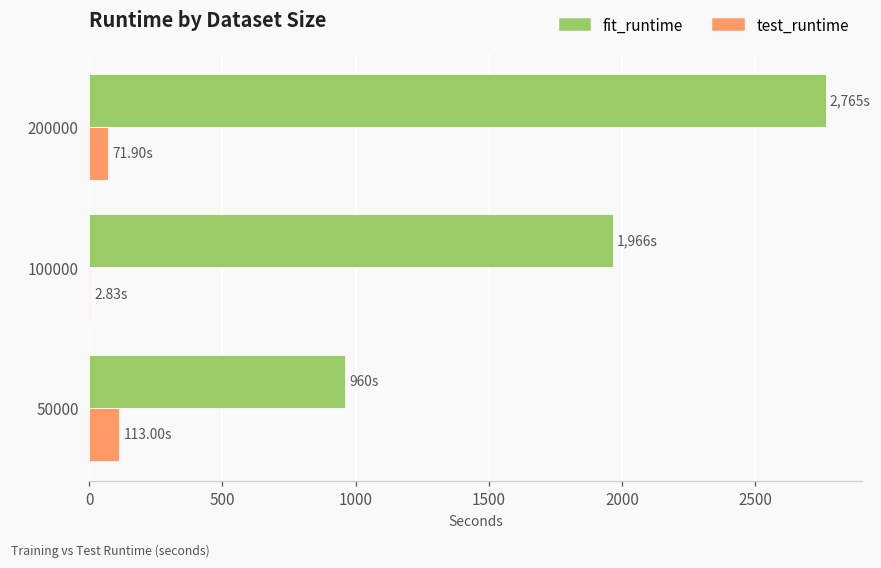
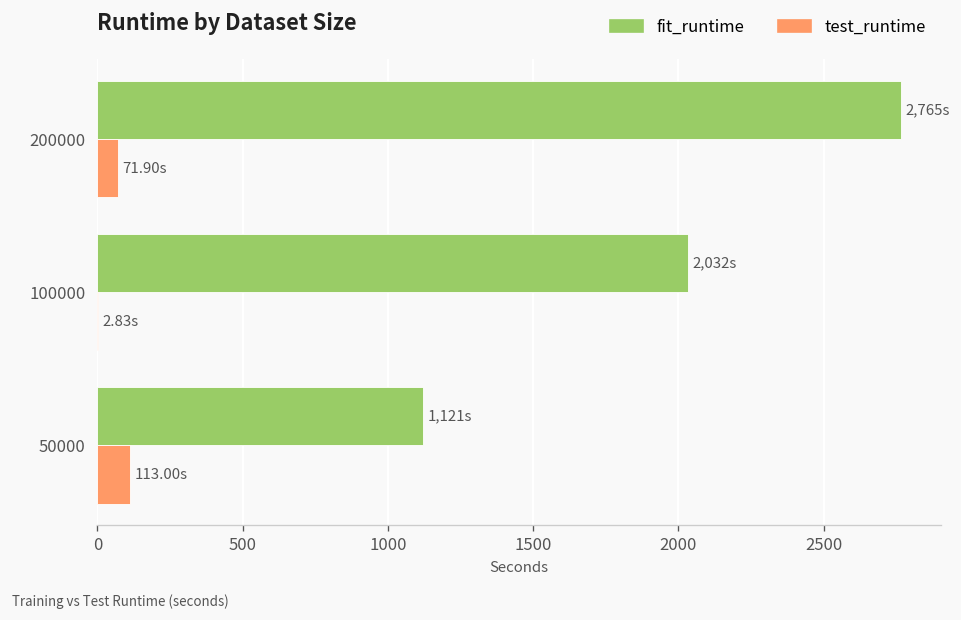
fit_runtime, 100000: 1,966s -> 2,032s
fit_runtime, 50000: 960s -> 1,121s
